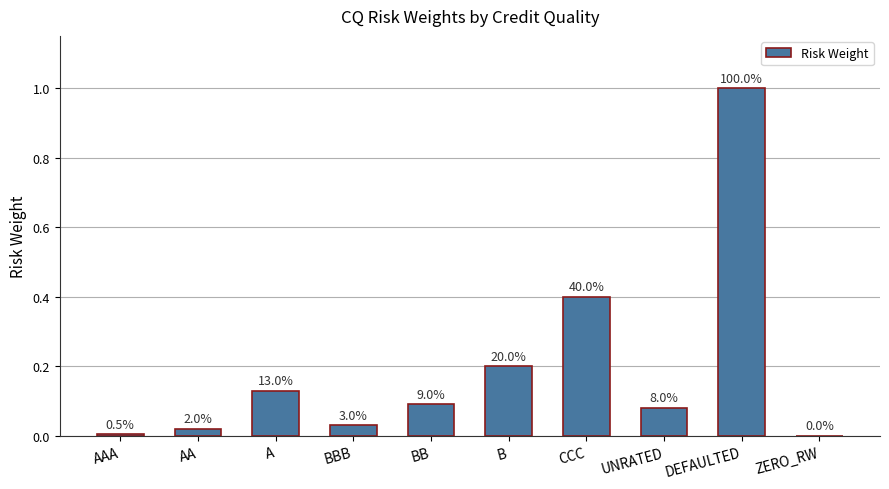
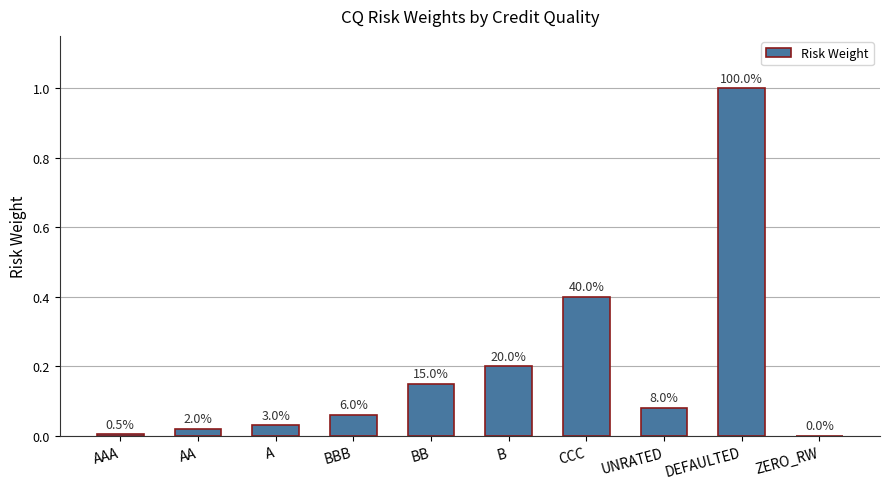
A: 13.0% -> 3.0%
BBB: 3.0% -> 6.0%
BB: 9.0% -> 15.0%
